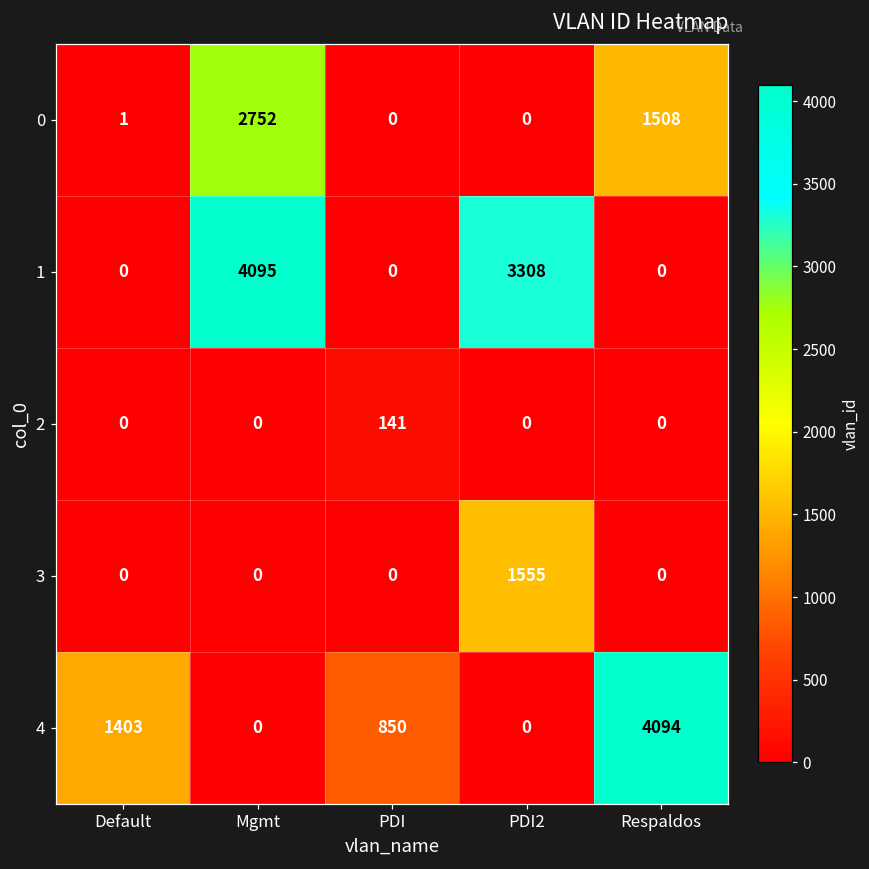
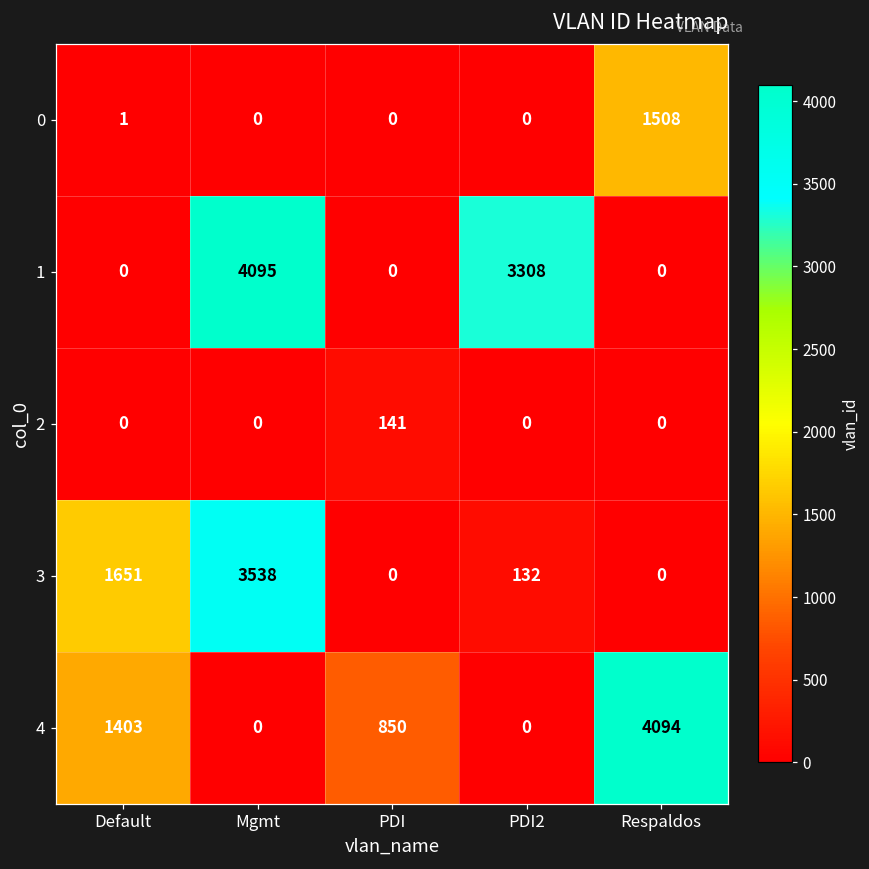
0, Mgmt: 2752 -> 0
3, Default: 0 -> 1651
3, Mgmt: 0 -> 3538
3, PDI2: 1555 -> 132
